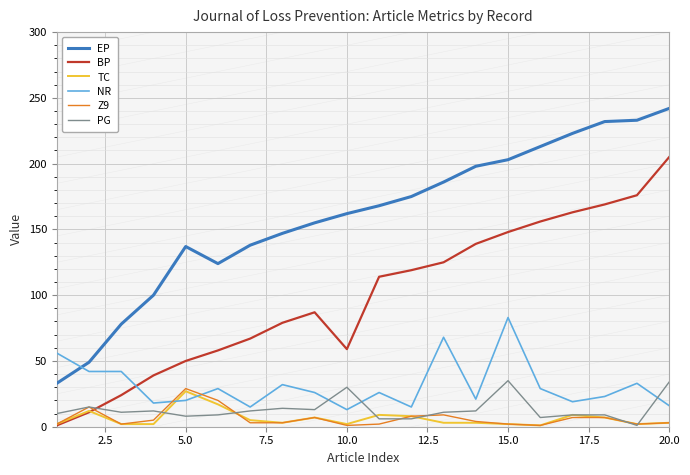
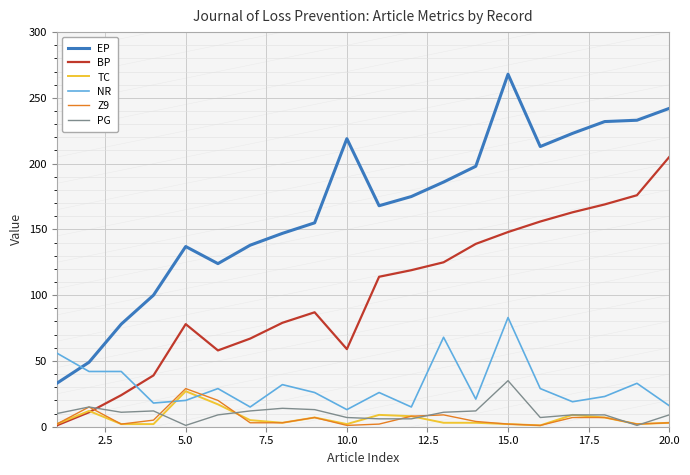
BP, 5.0: 50 -> 78
PG, 5.0: 8 -> 1
EP, 10.0: 162 -> 219
PG, 10.0: 30 -> 7
EP, 15.0: 203 -> 268
PG, 20.0: 34 -> 9
